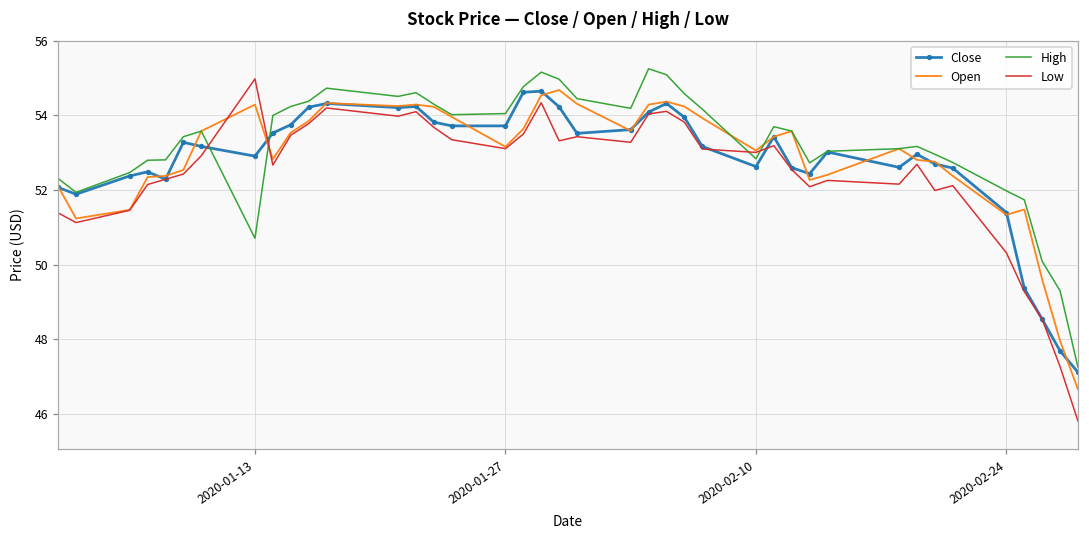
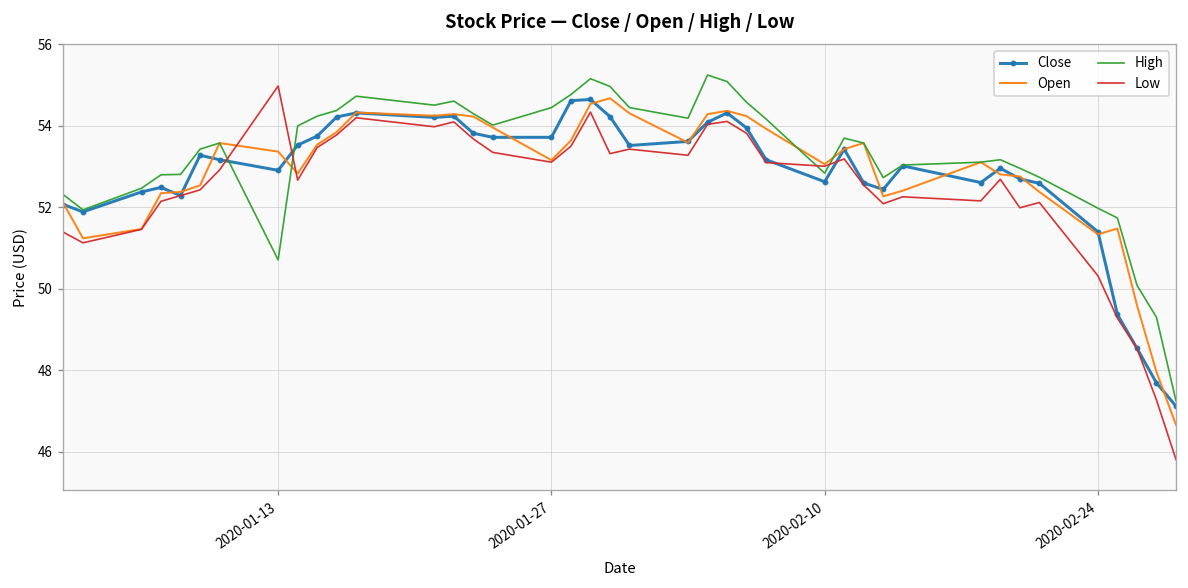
Open, 2020-01-13: 54.3 -> 53.4
High, 2020-01-27: 54.1 -> 54.5
